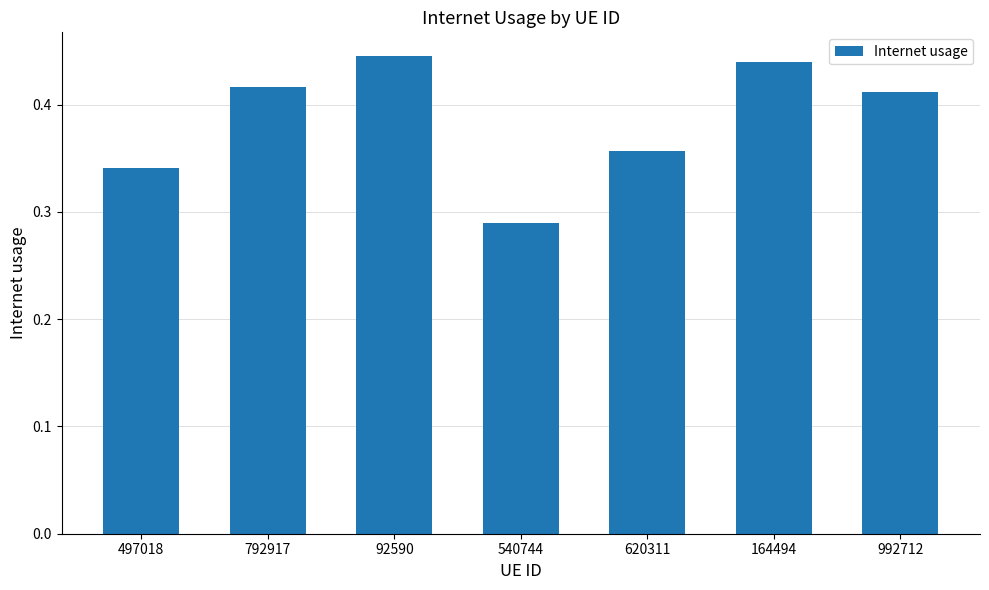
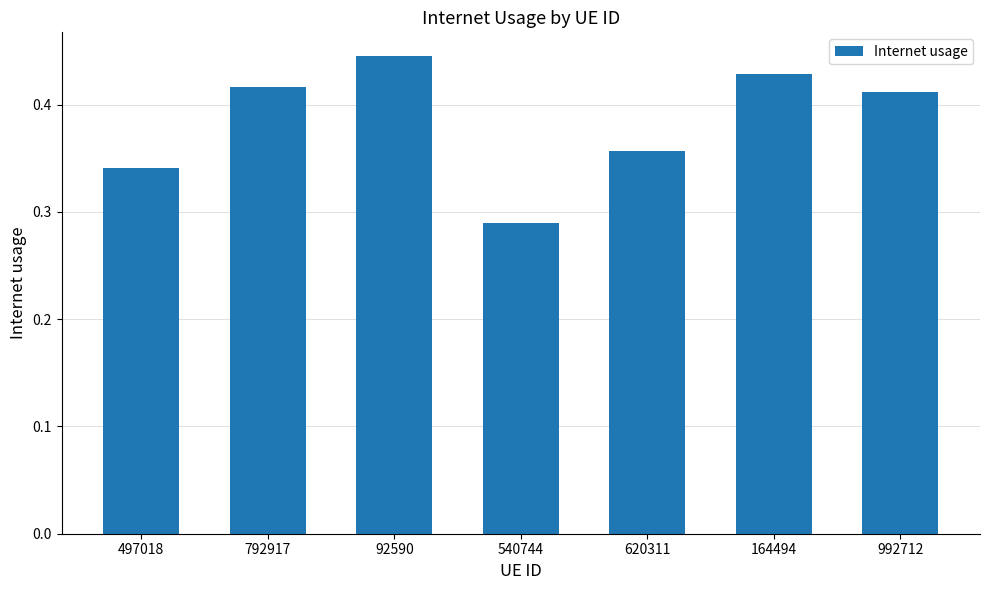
164494: 0.440 -> 0.429
